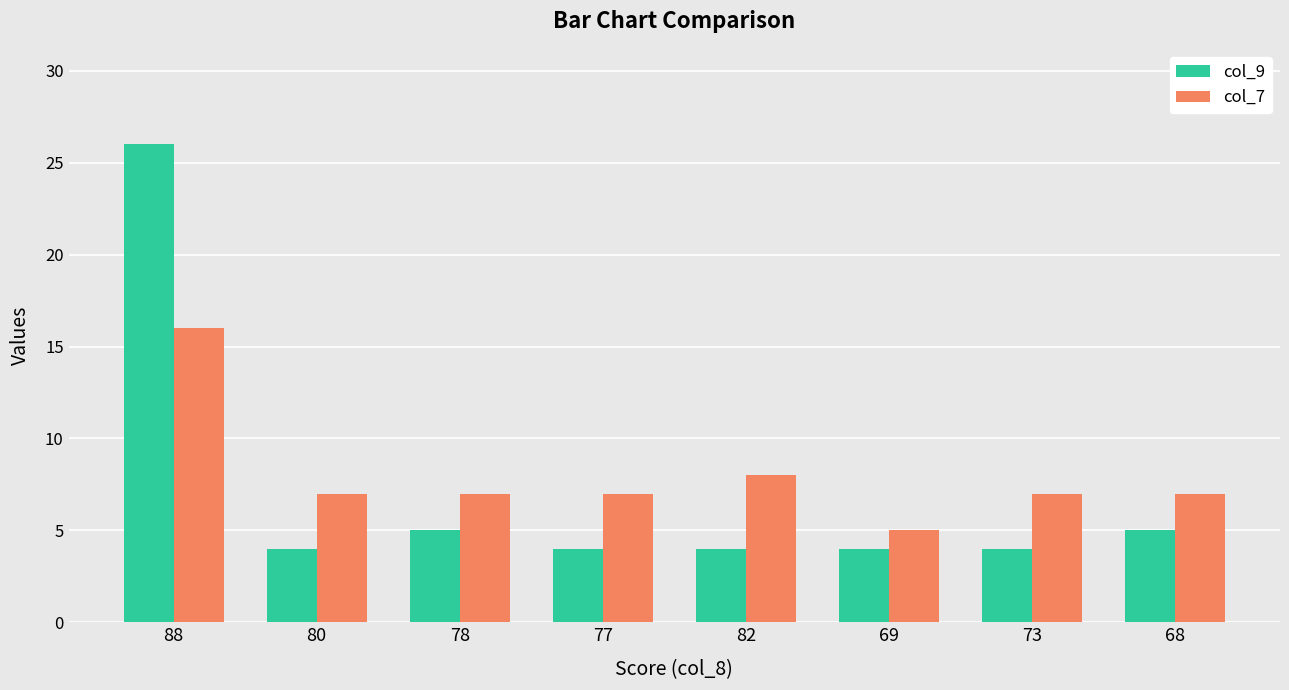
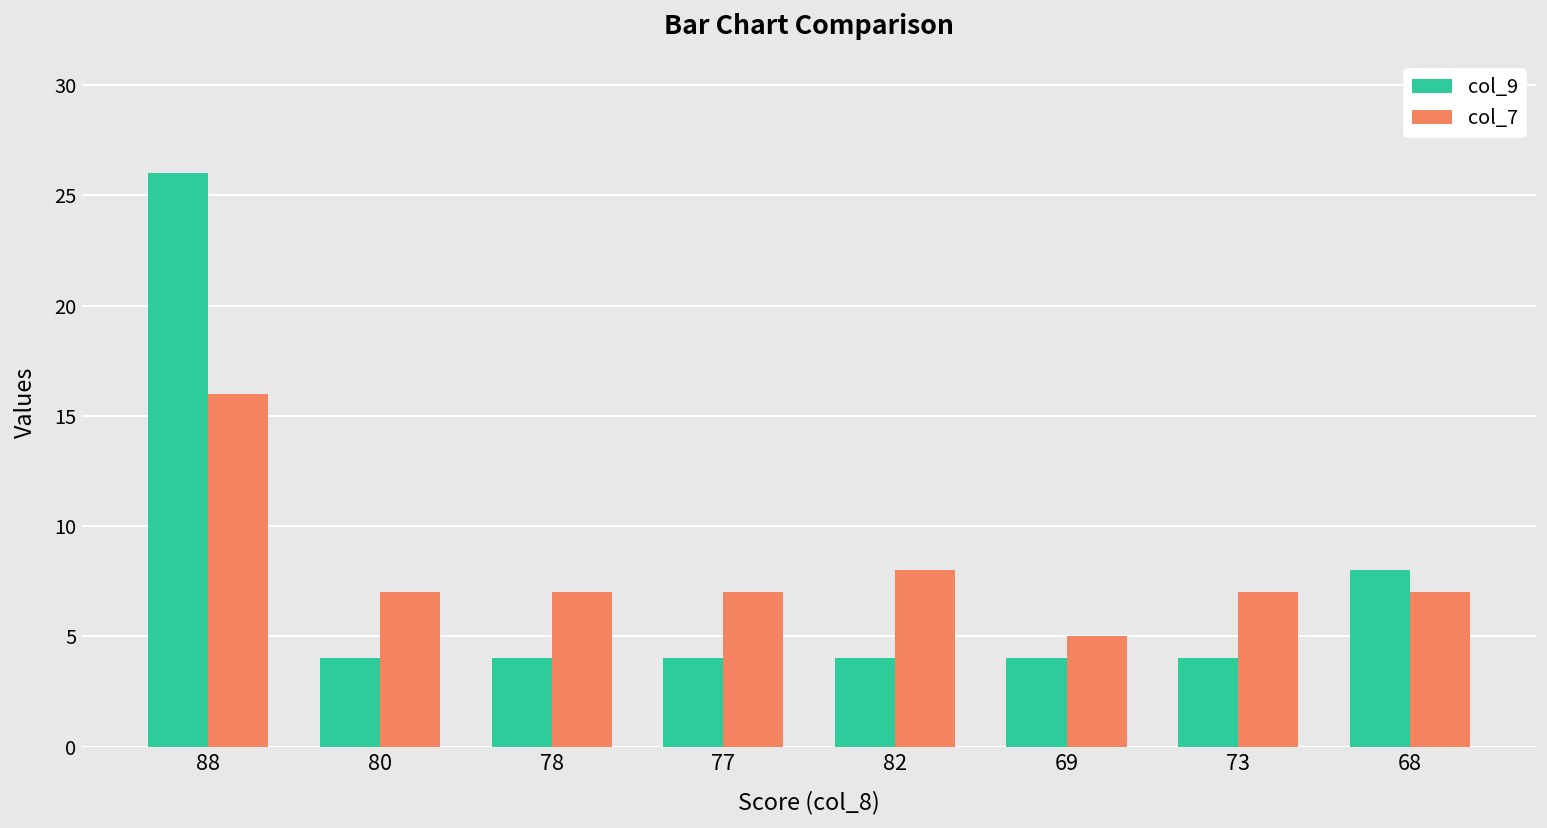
col_9, 78: 5 -> 4
col_9, 68: 5 -> 8
